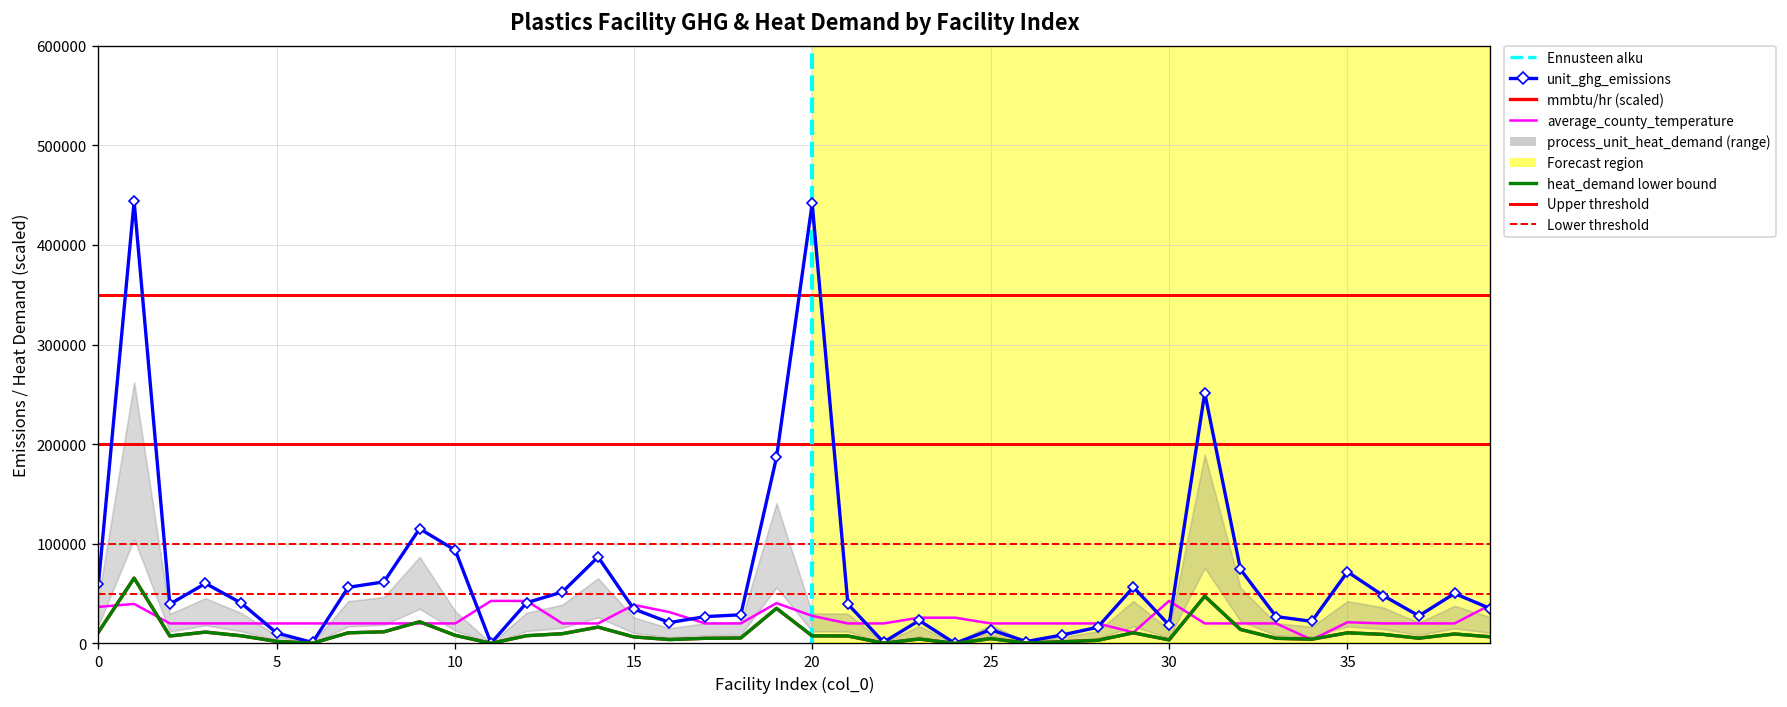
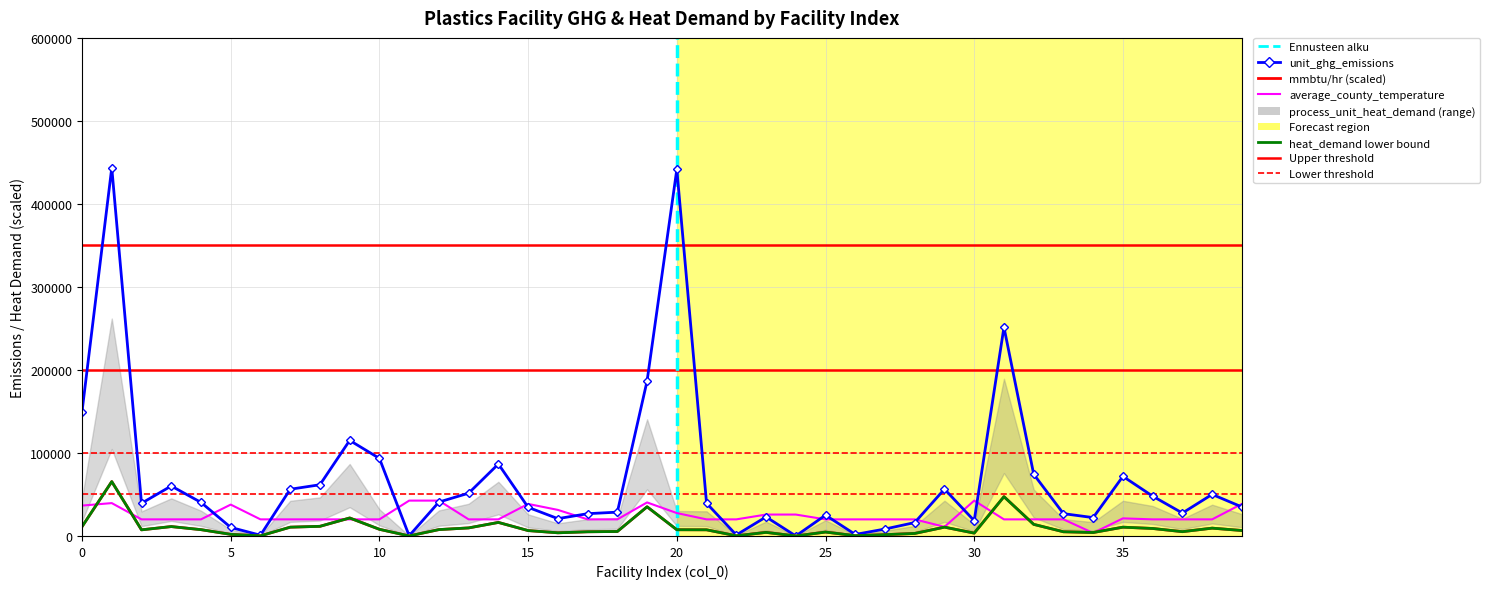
unit_ghg_emissions, 0: 60000 -> 150000
average_county_temperature, 5: 20000 -> 40000
unit_ghg_emissions, 25: 10000 -> 30000
